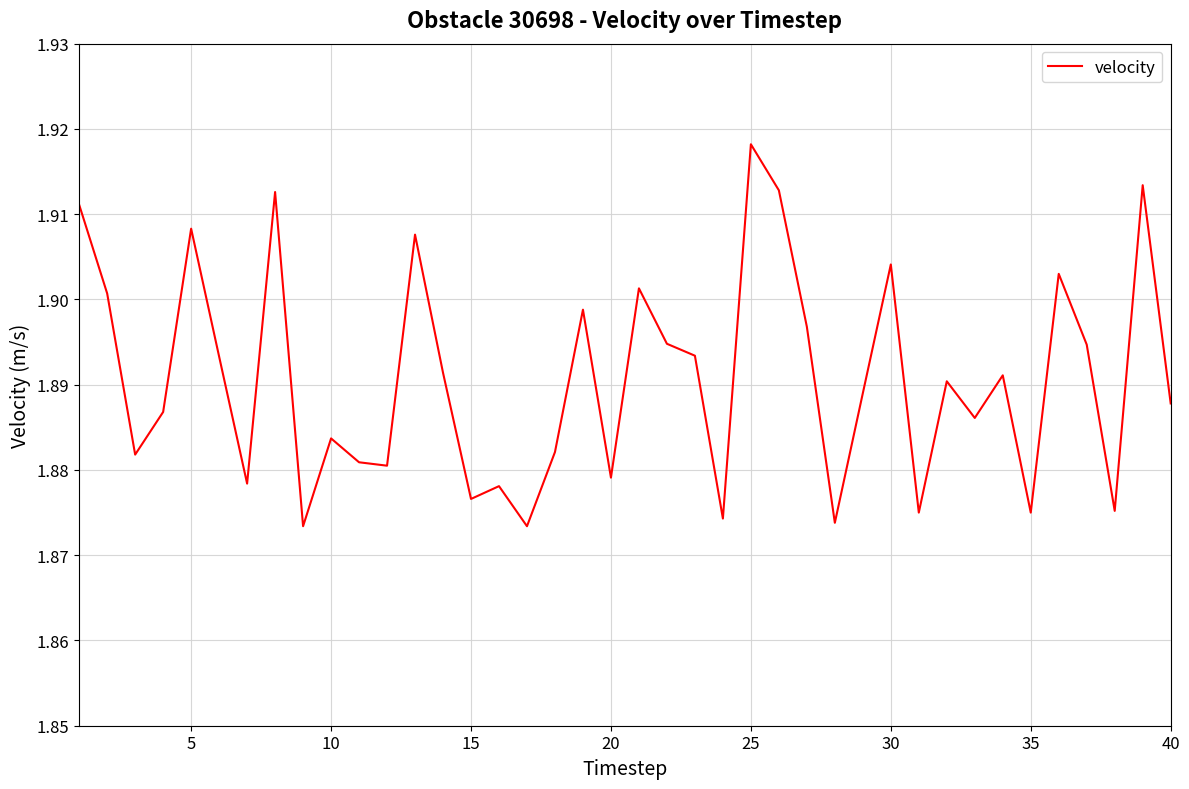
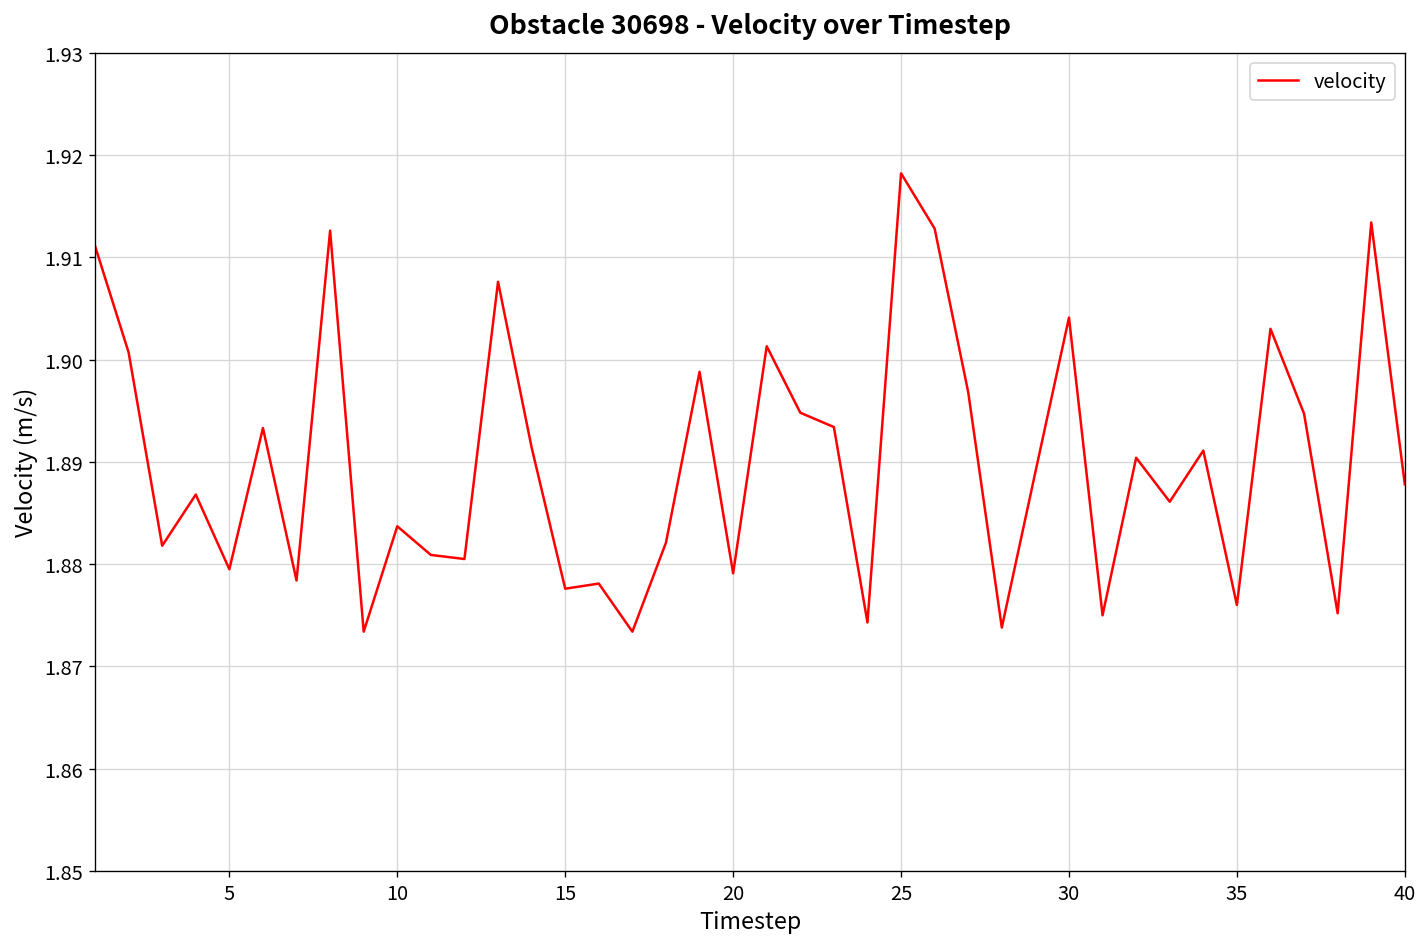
5: 1.908 -> 1.880
15: 1.877 -> 1.878
35: 1.875 -> 1.876
